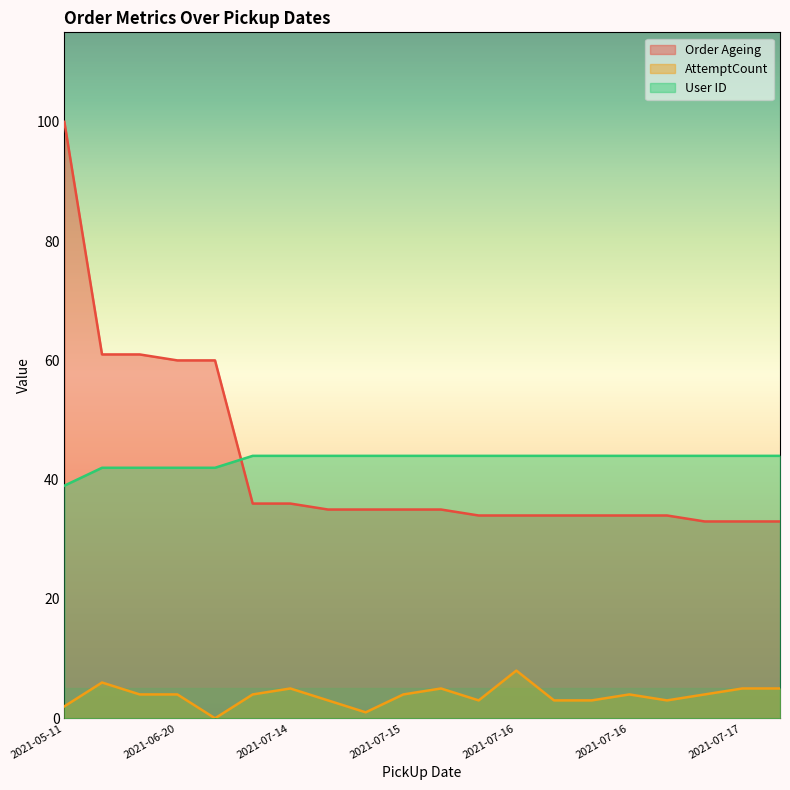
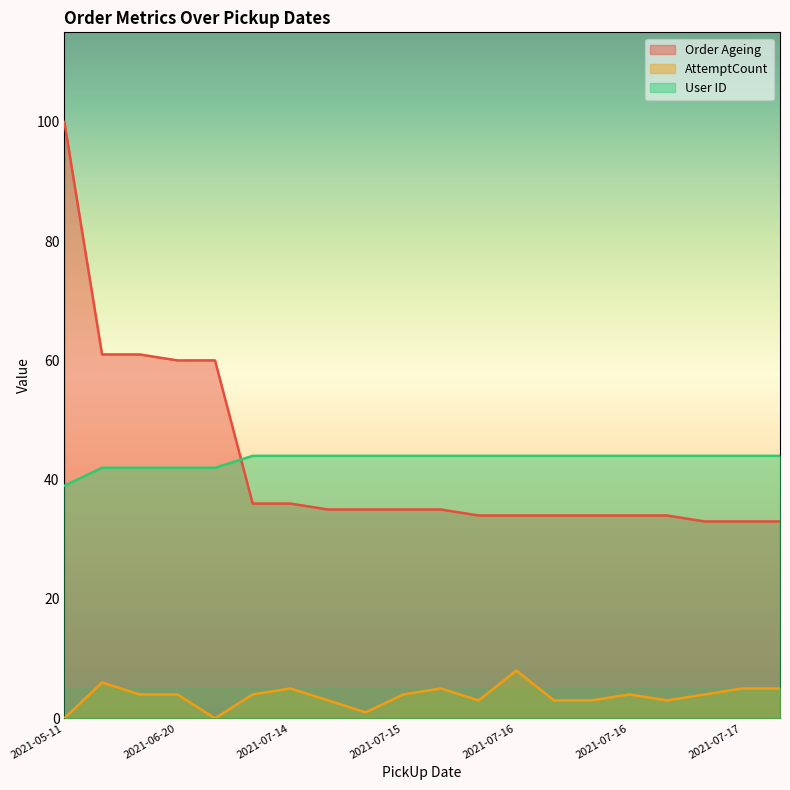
AttemptCount, 2021-05-11: 2 -> 0
